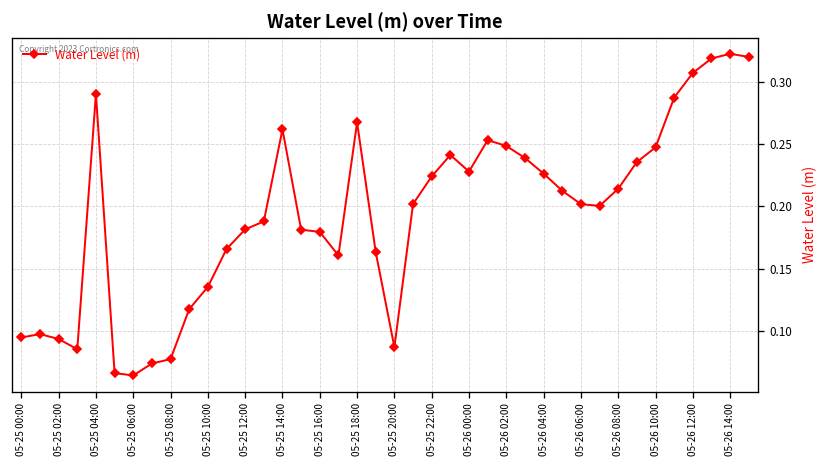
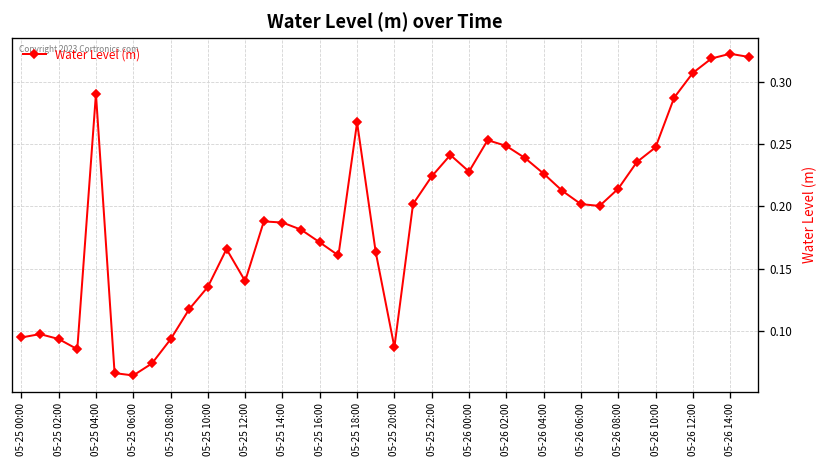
05-25 08:00: 0.078 -> 0.094
05-25 12:00: 0.182 -> 0.140
05-25 14:00: 0.262 -> 0.187
05-25 16:00: 0.180 -> 0.171
